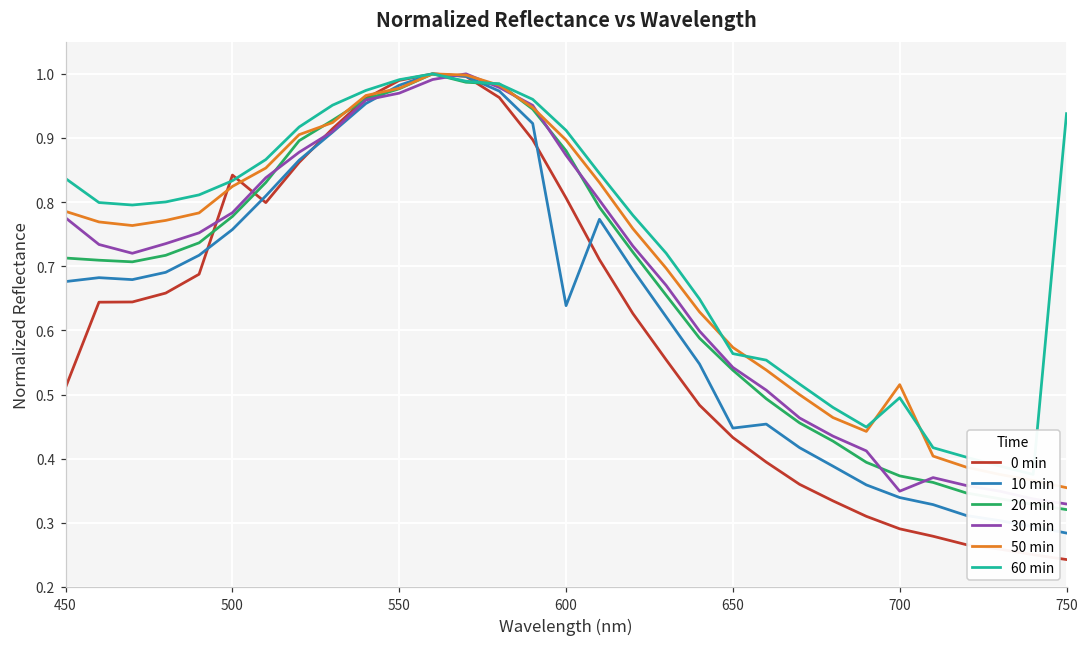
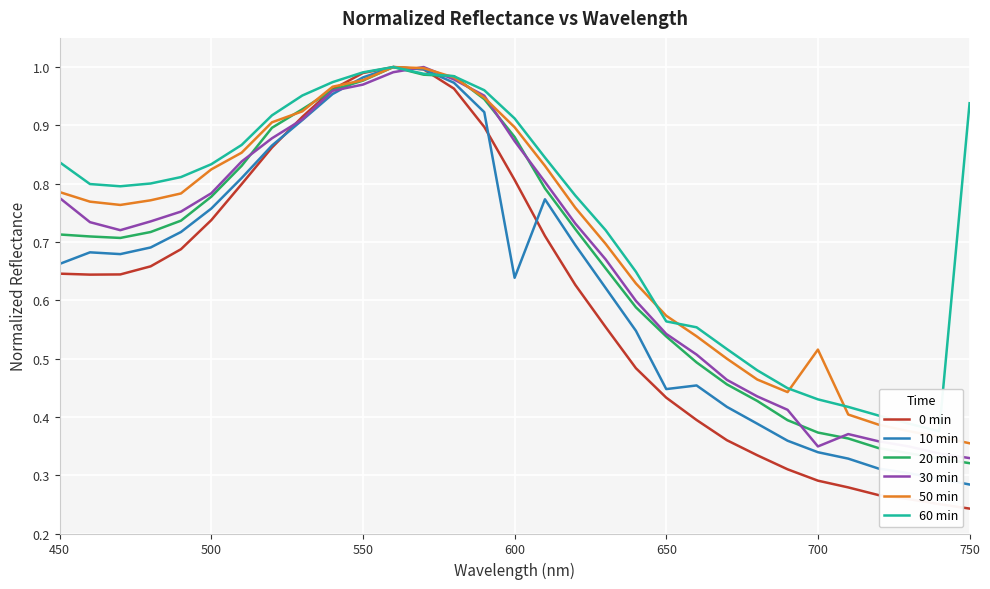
0 min, 450: 0.51 -> 0.65
10 min, 450: 0.68 -> 0.66
0 min, 500: 0.84 -> 0.74
60 min, 700: 0.50 -> 0.43
